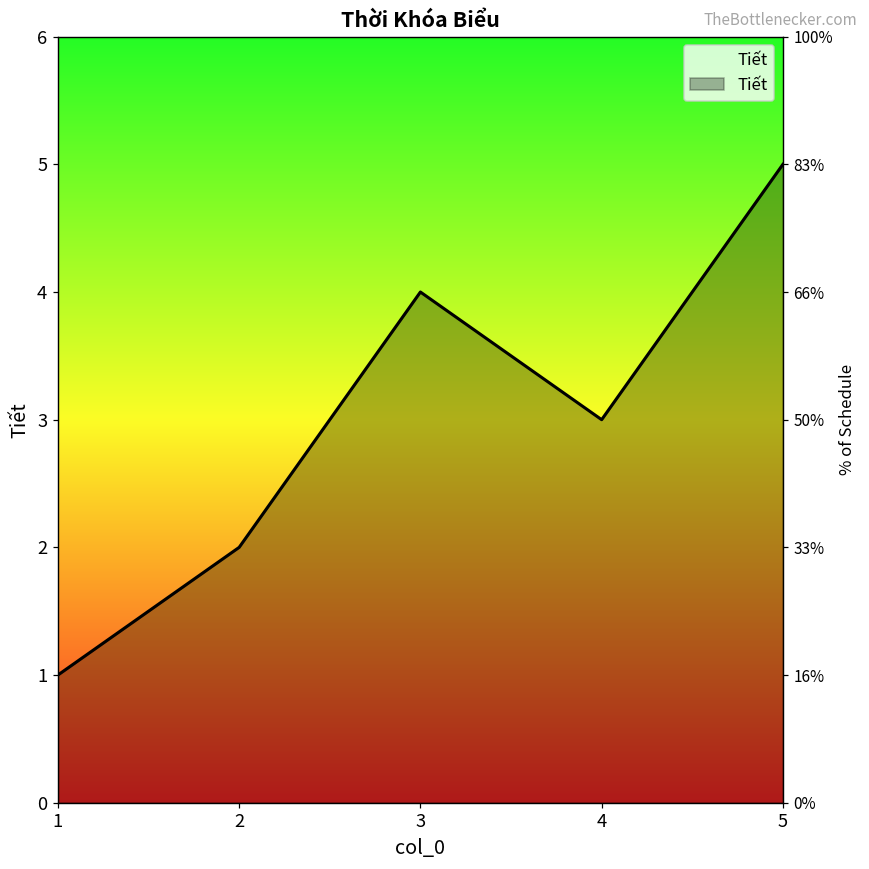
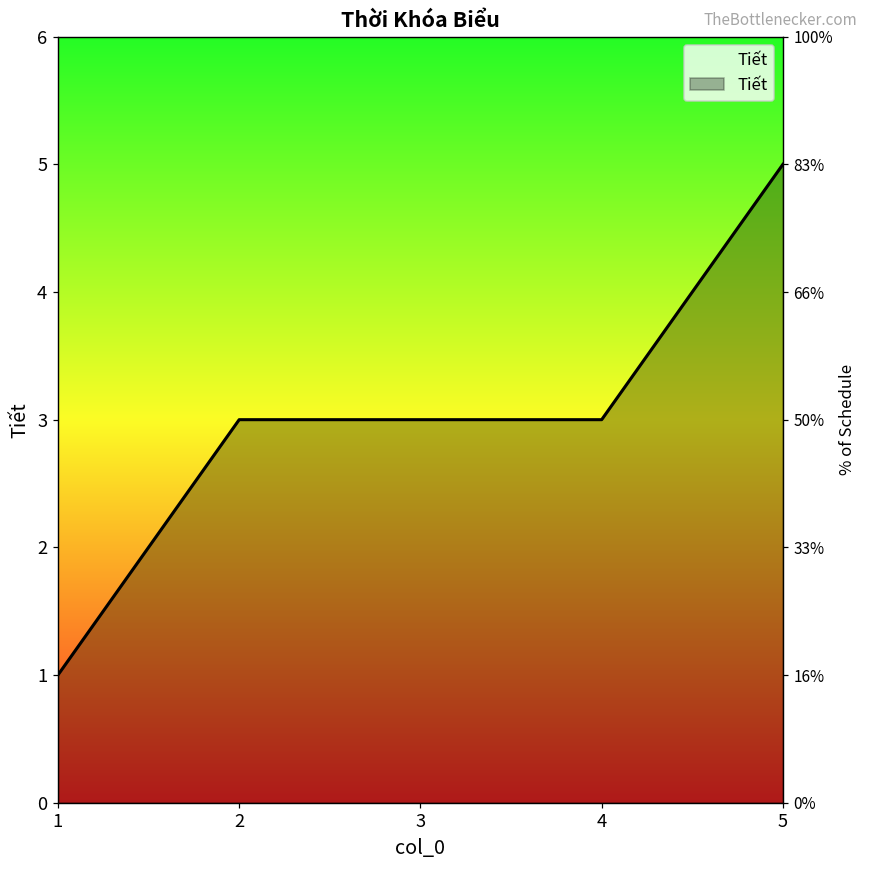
2: 2 -> 3
3: 4 -> 3
